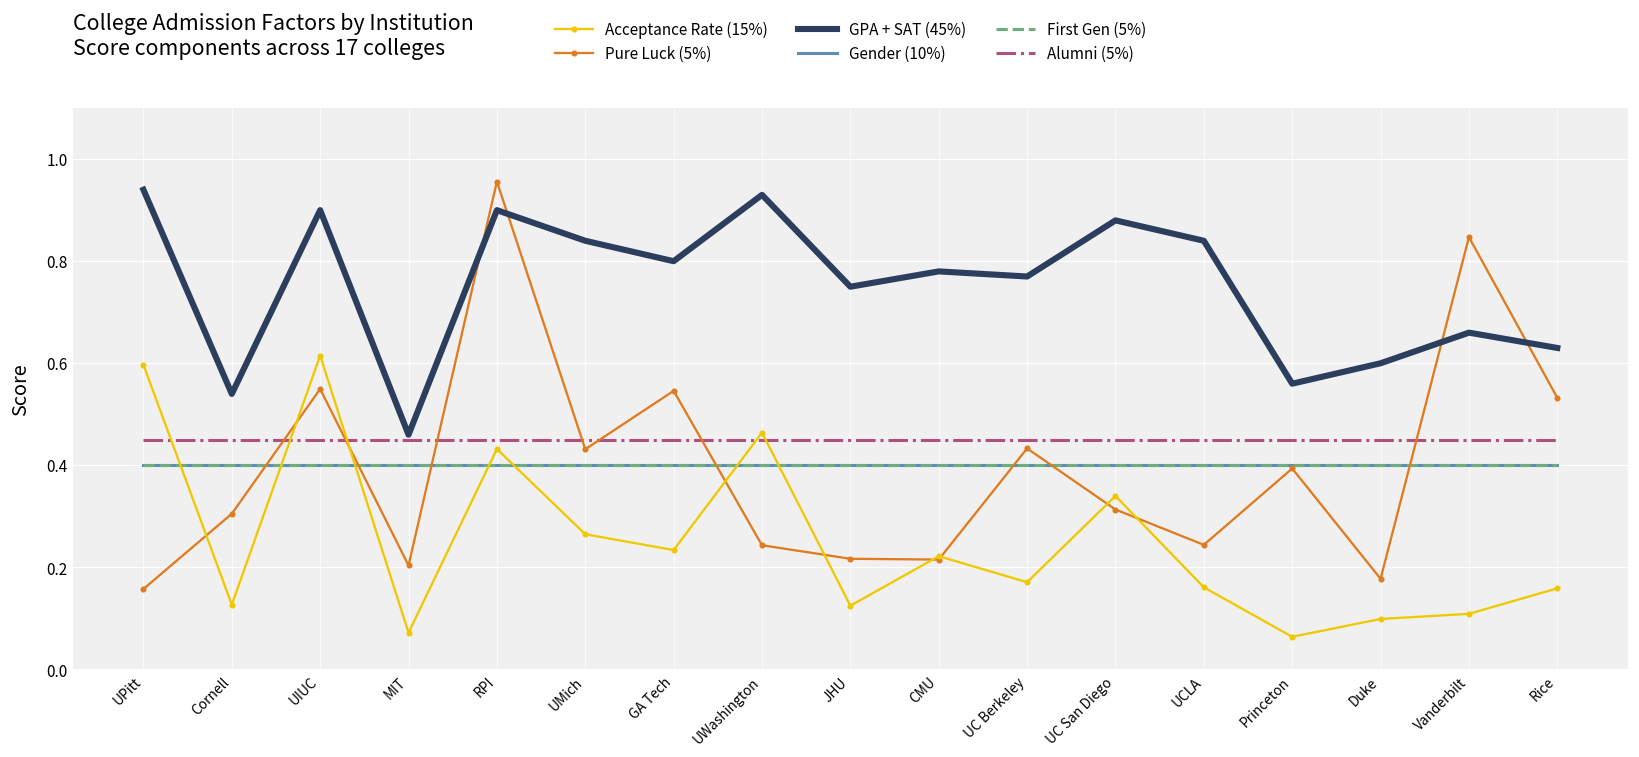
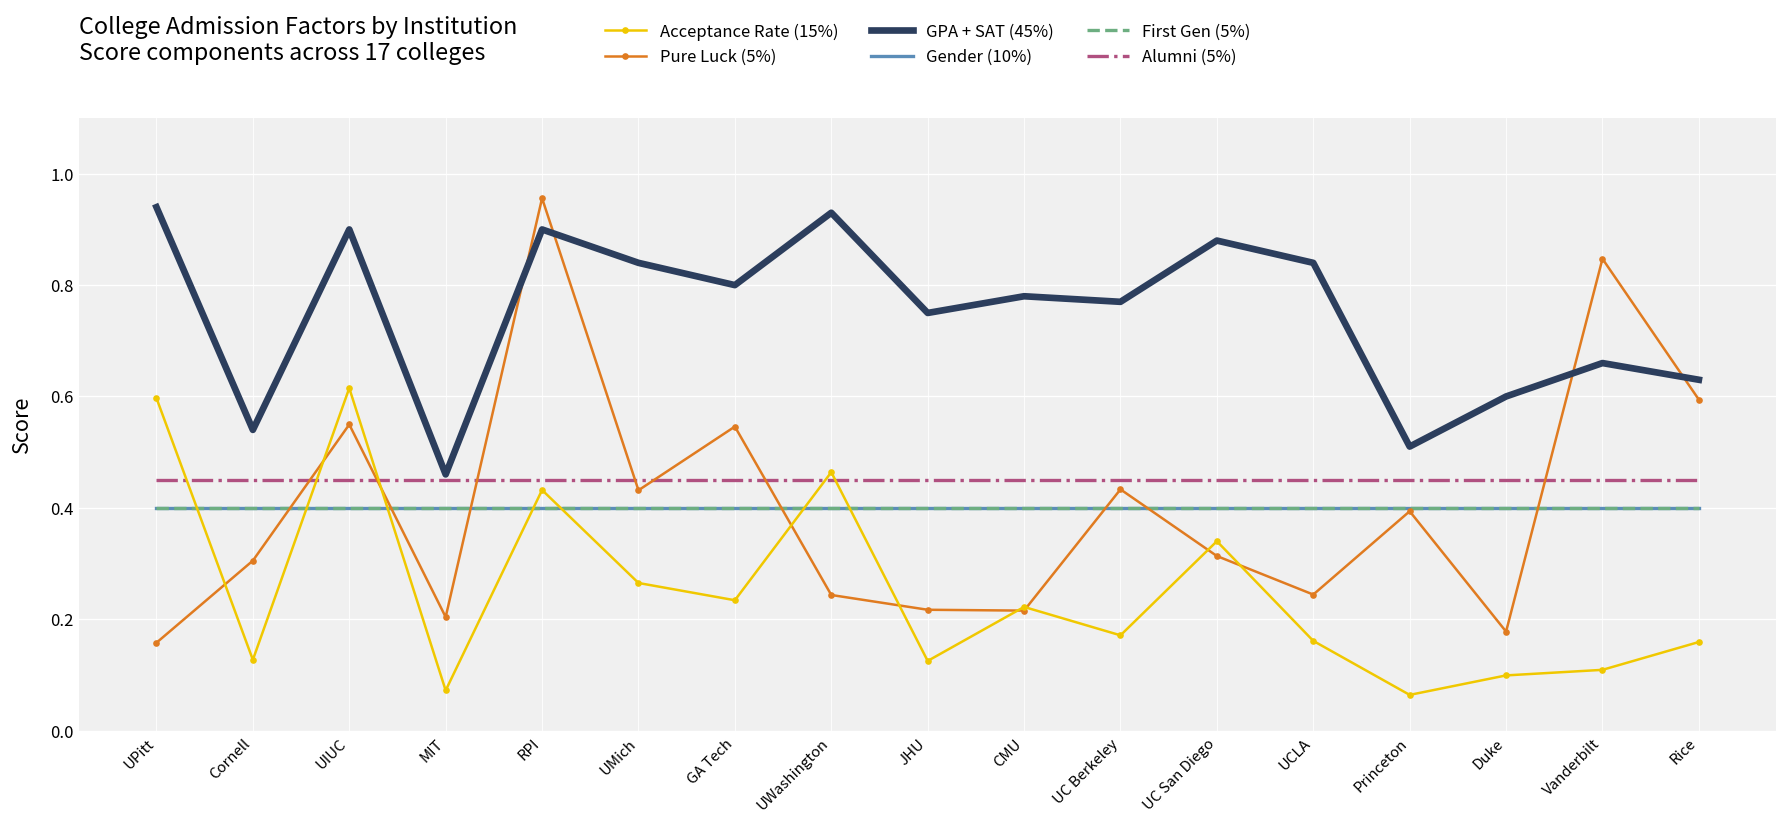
GPA + SAT (45%), Princeton: 0.56 -> 0.51
Pure Luck (5%), Rice: 0.53 -> 0.59
